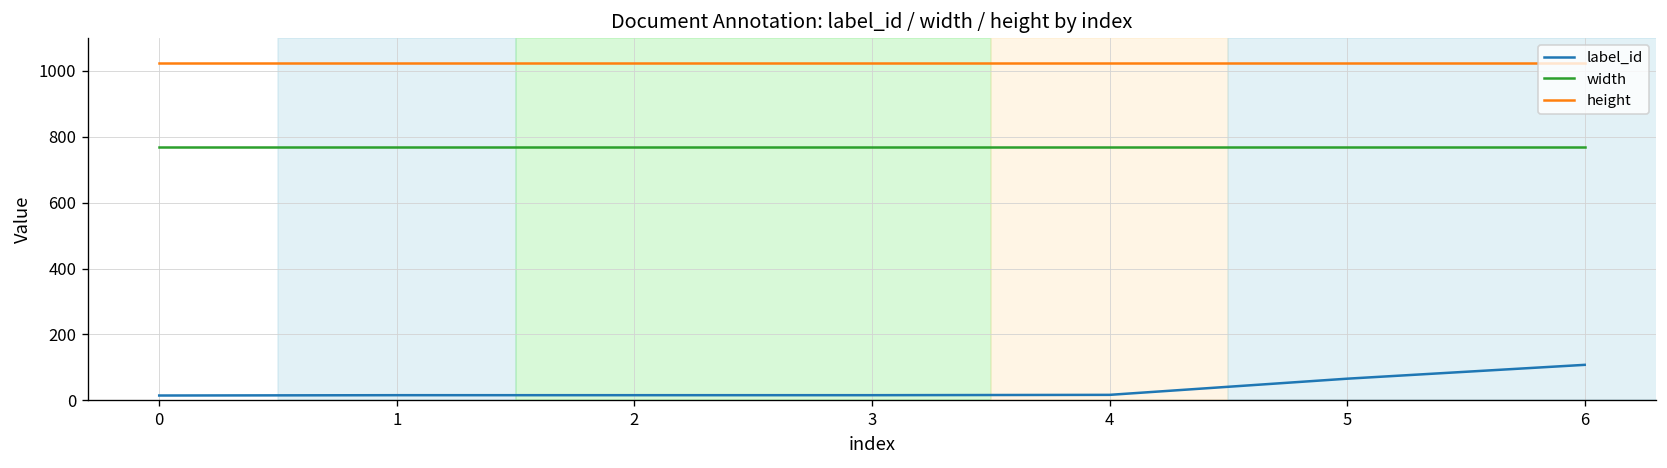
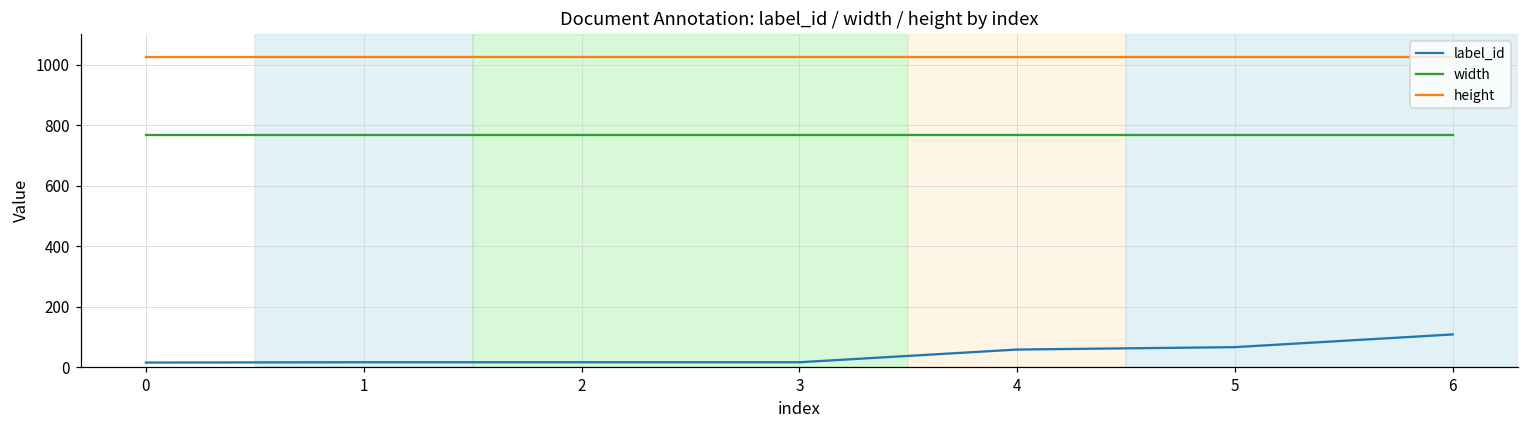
label_id, 4: 20 -> 60
